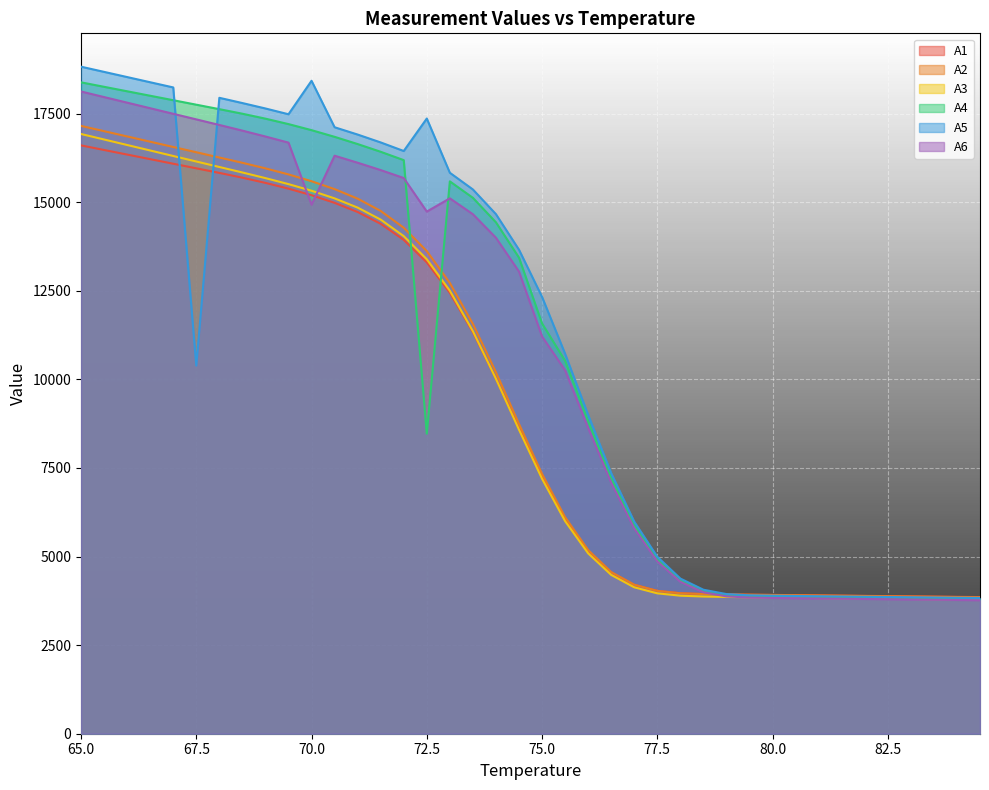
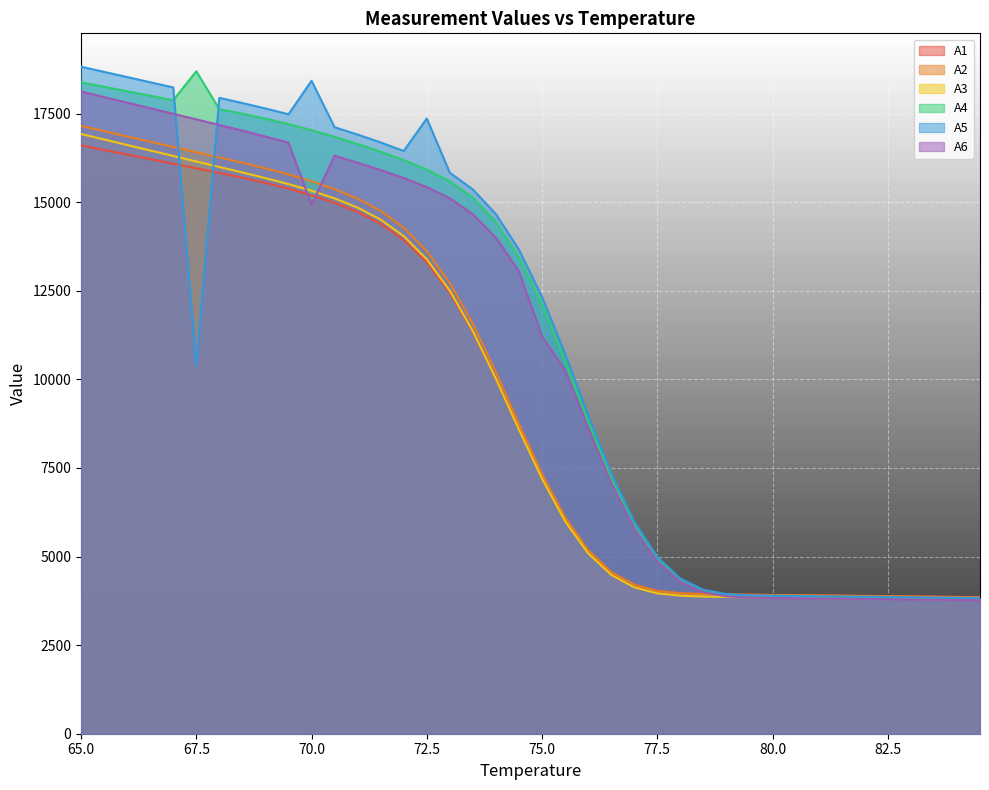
A4, 67.5: 17800 -> 18700
A4, 72.5: 8500 -> 15900
A6, 72.5: 14700 -> 15400
A4, 75.0: 11600 -> 12100
